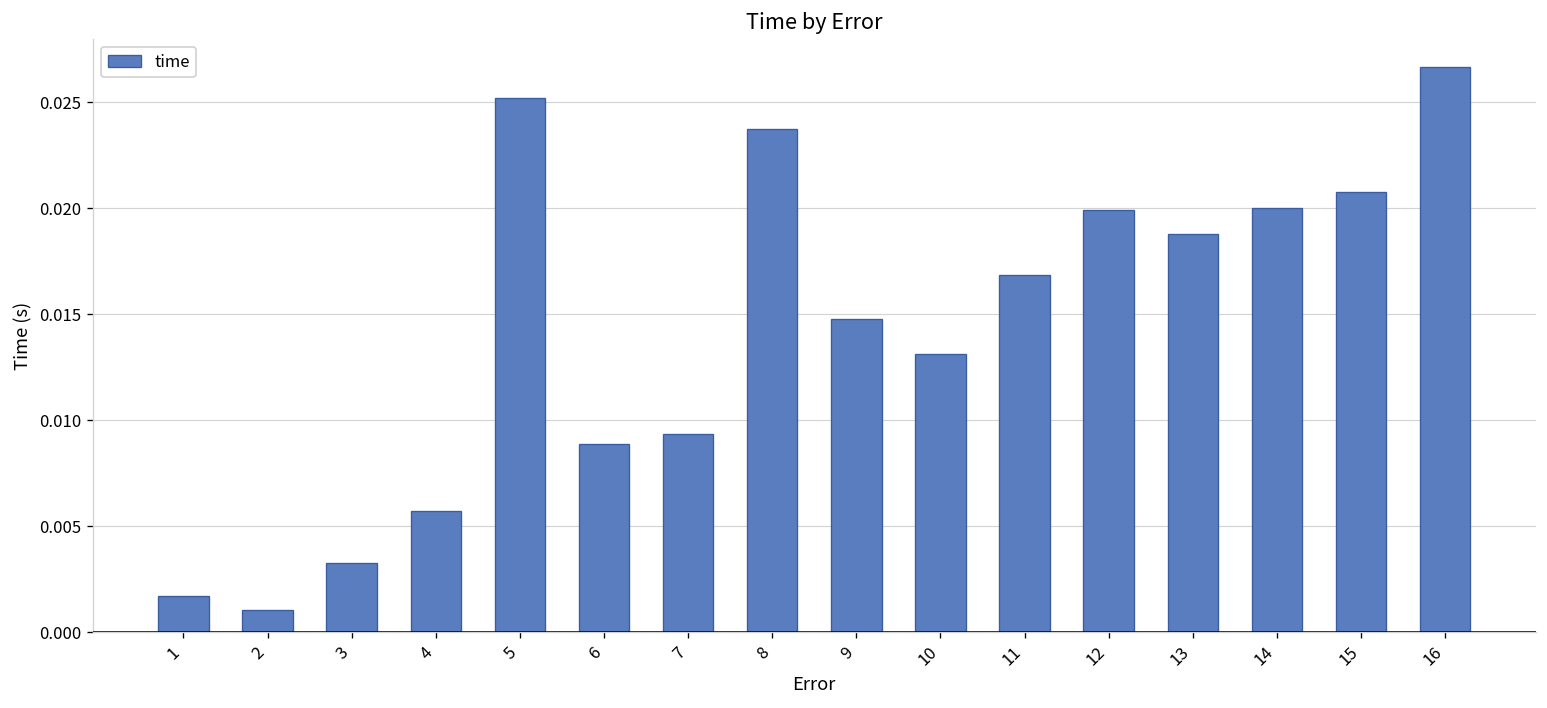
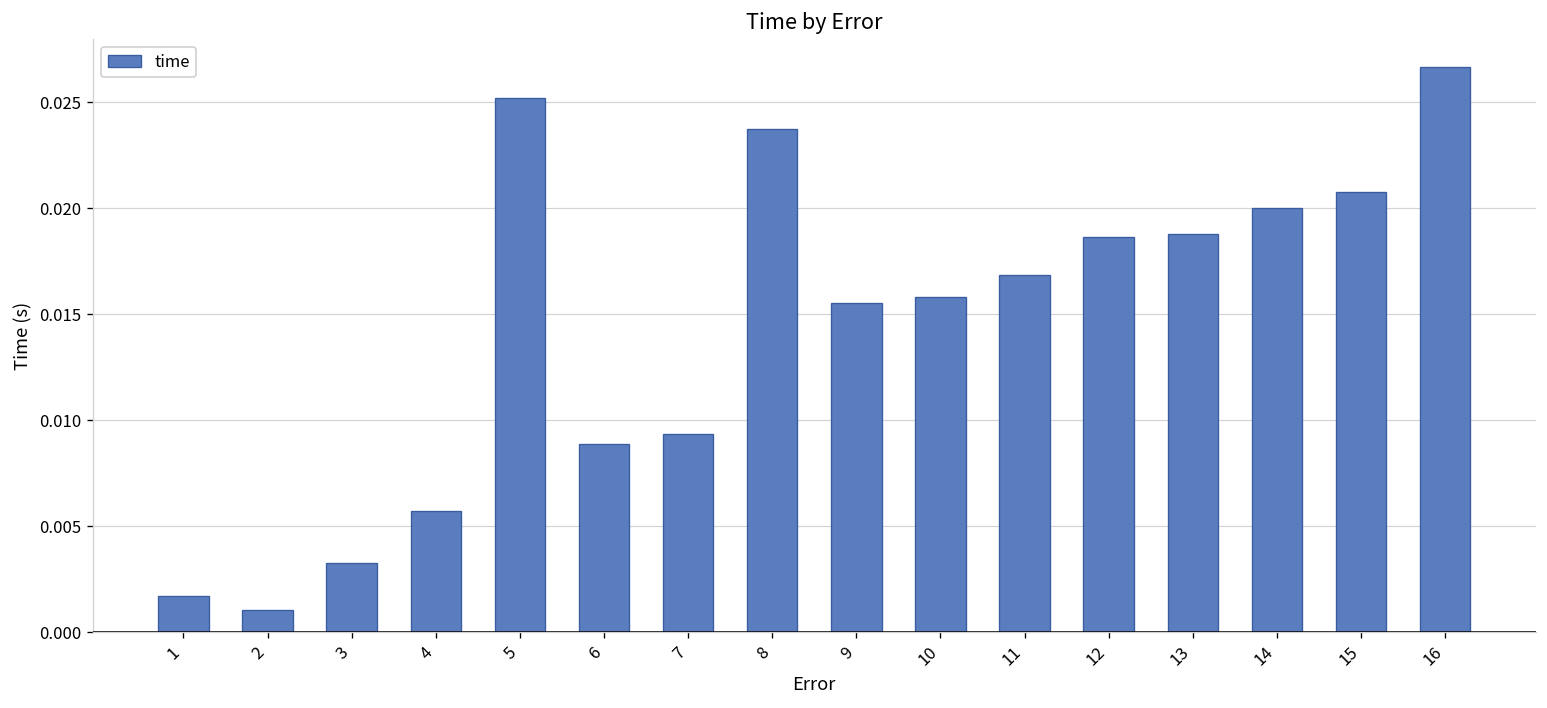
9: 0.0148 -> 0.0155
10: 0.0131 -> 0.0158
12: 0.0199 -> 0.0186
